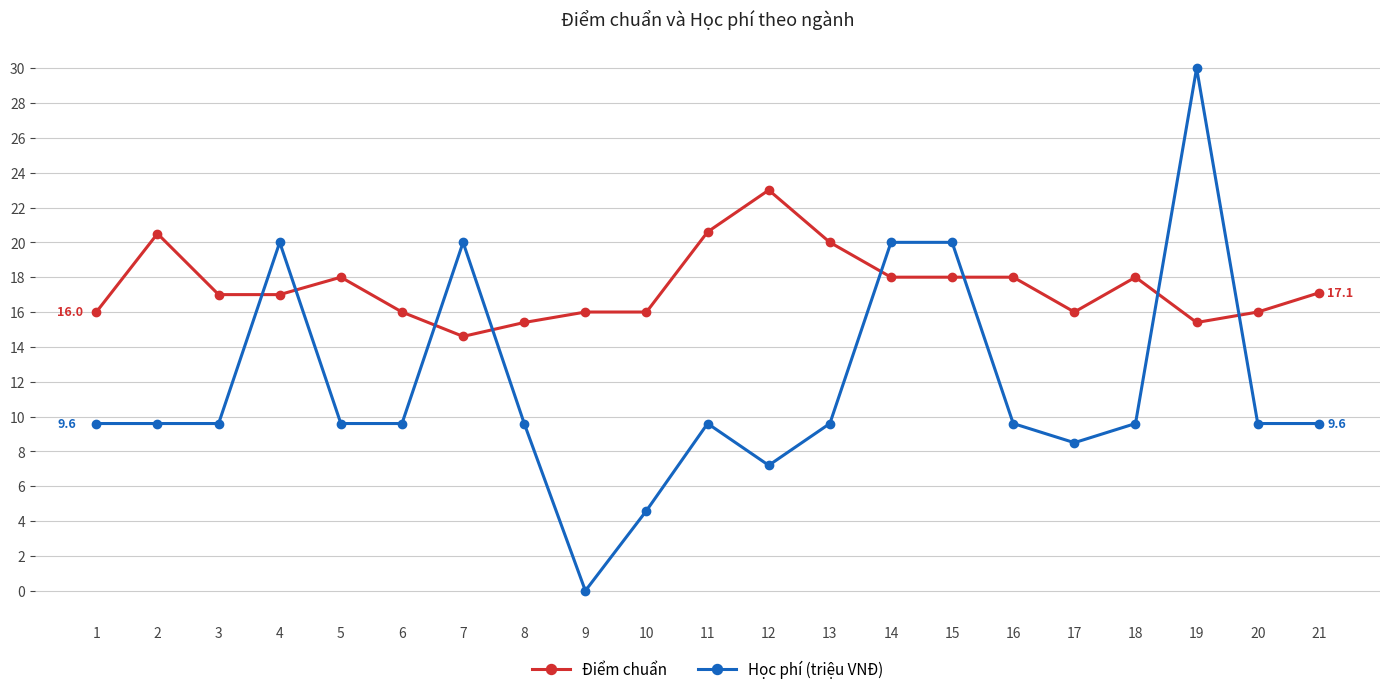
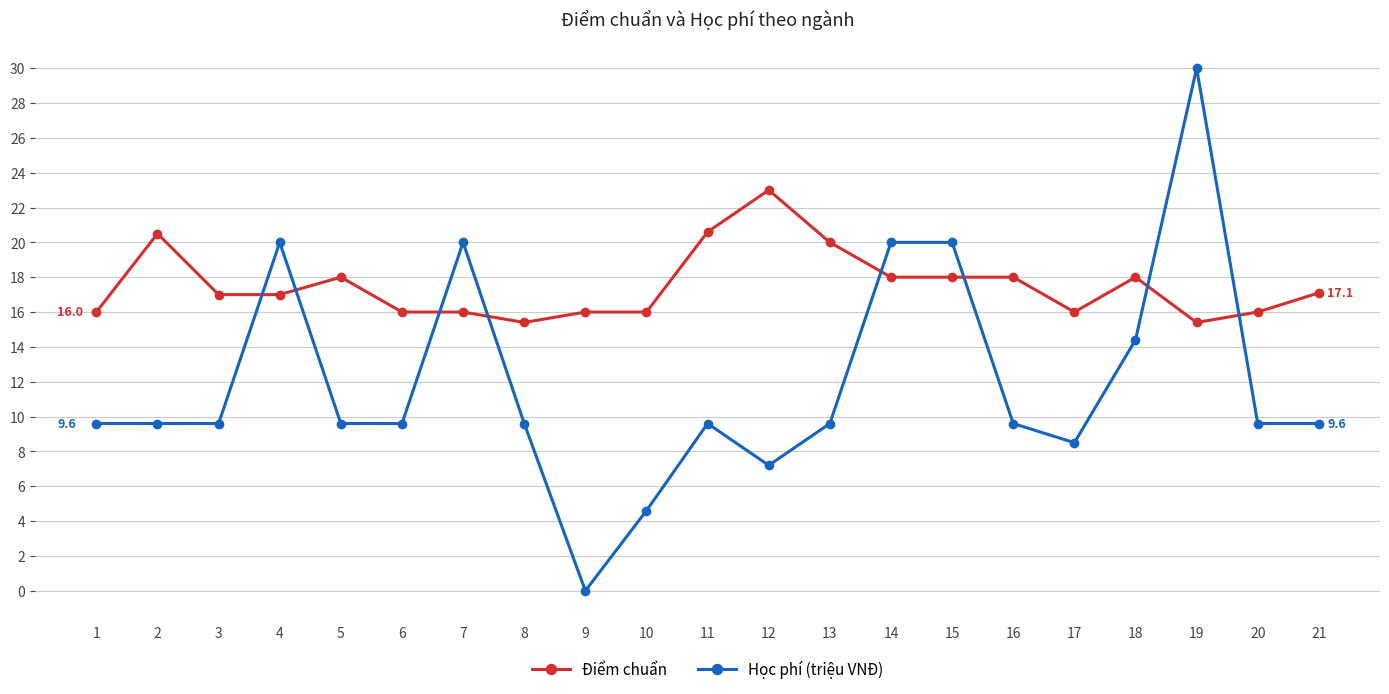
Điểm chuẩn, 7: 14.6 -> 16.0
Học phí (triệu VNĐ), 18: 9.6 -> 14.4
